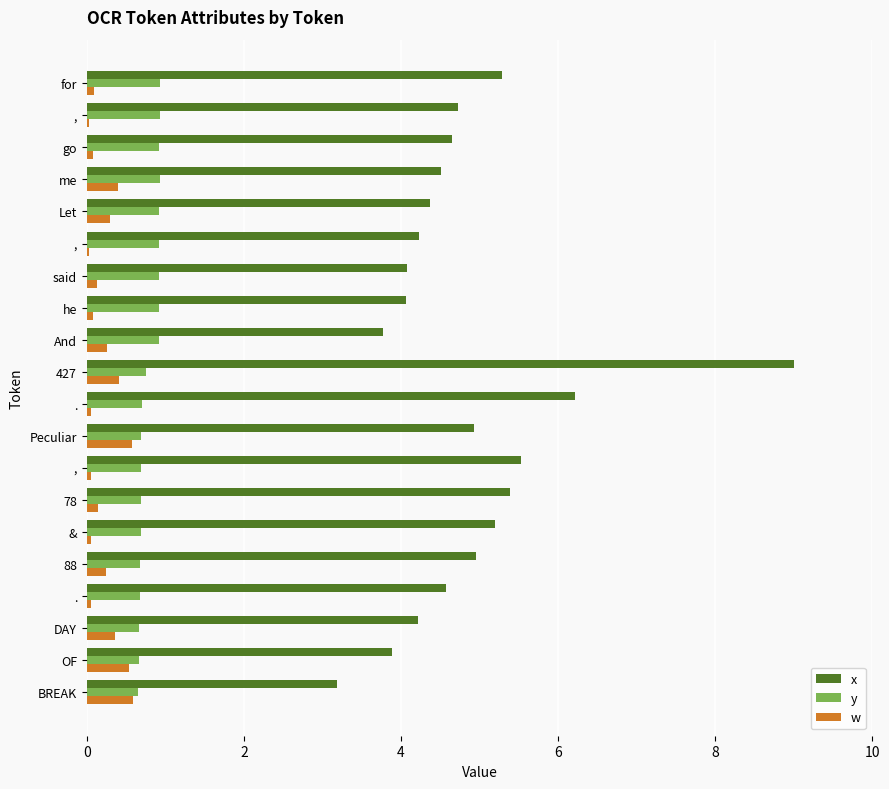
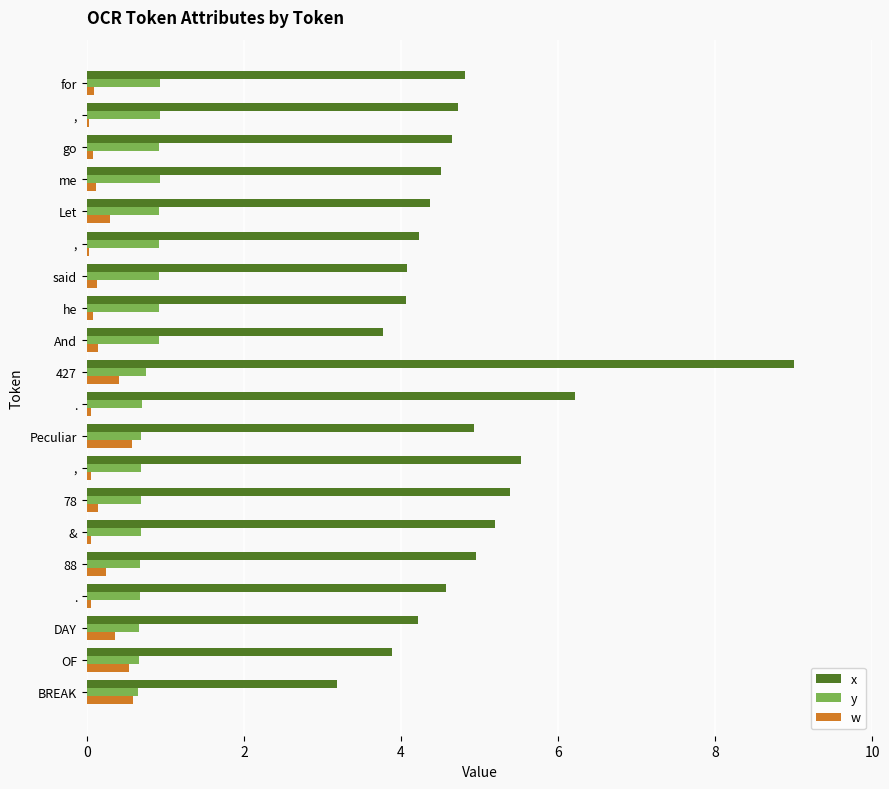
x, for: 5.3 -> 4.8
w, me: 0.4 -> 0.1
w, And: 0.3 -> 0.1
